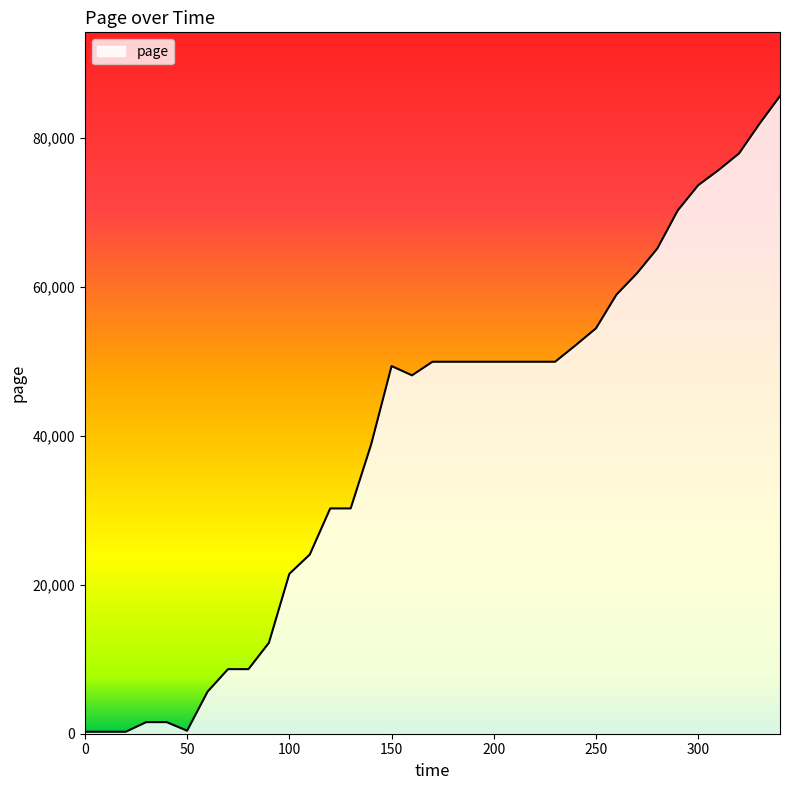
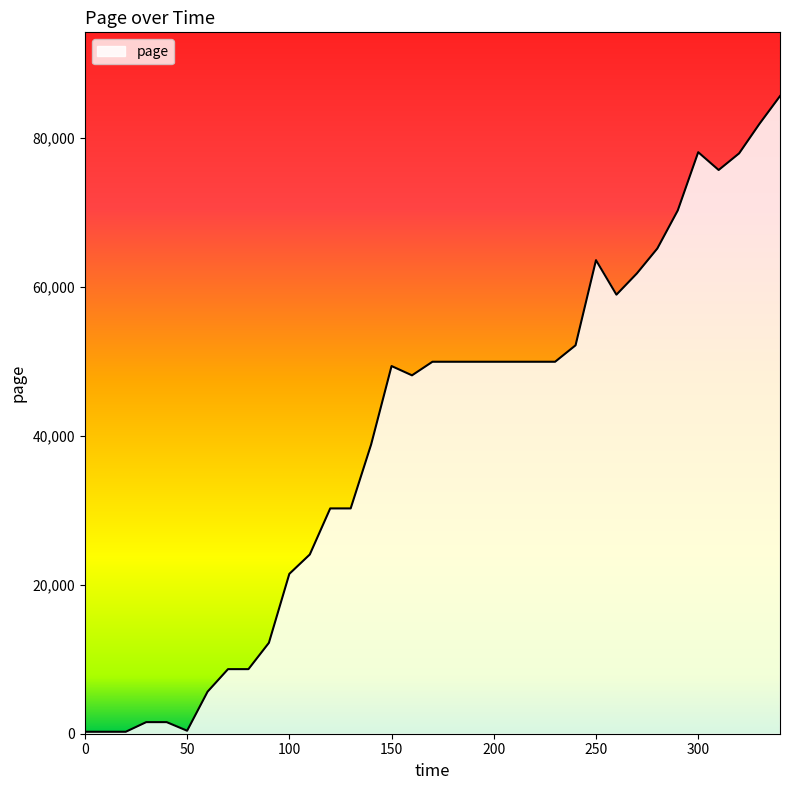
250: 54,000 -> 64,000
300: 74,000 -> 78,000
